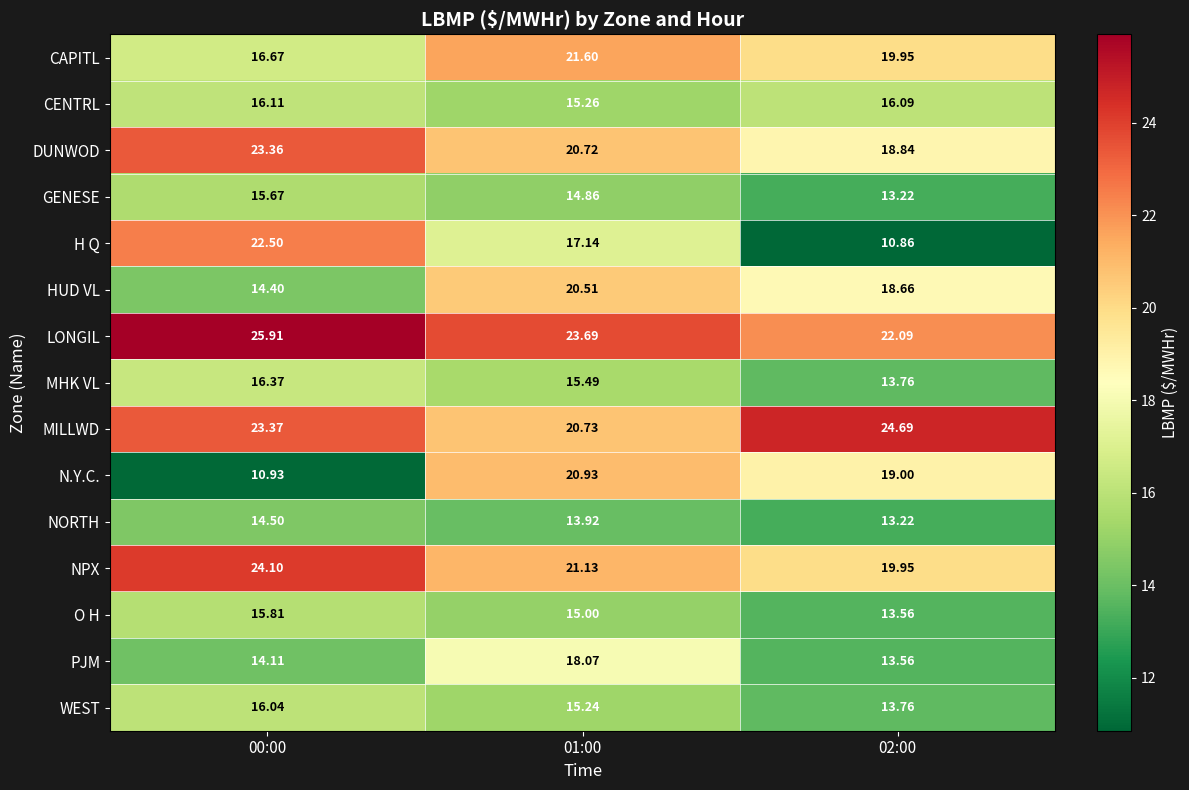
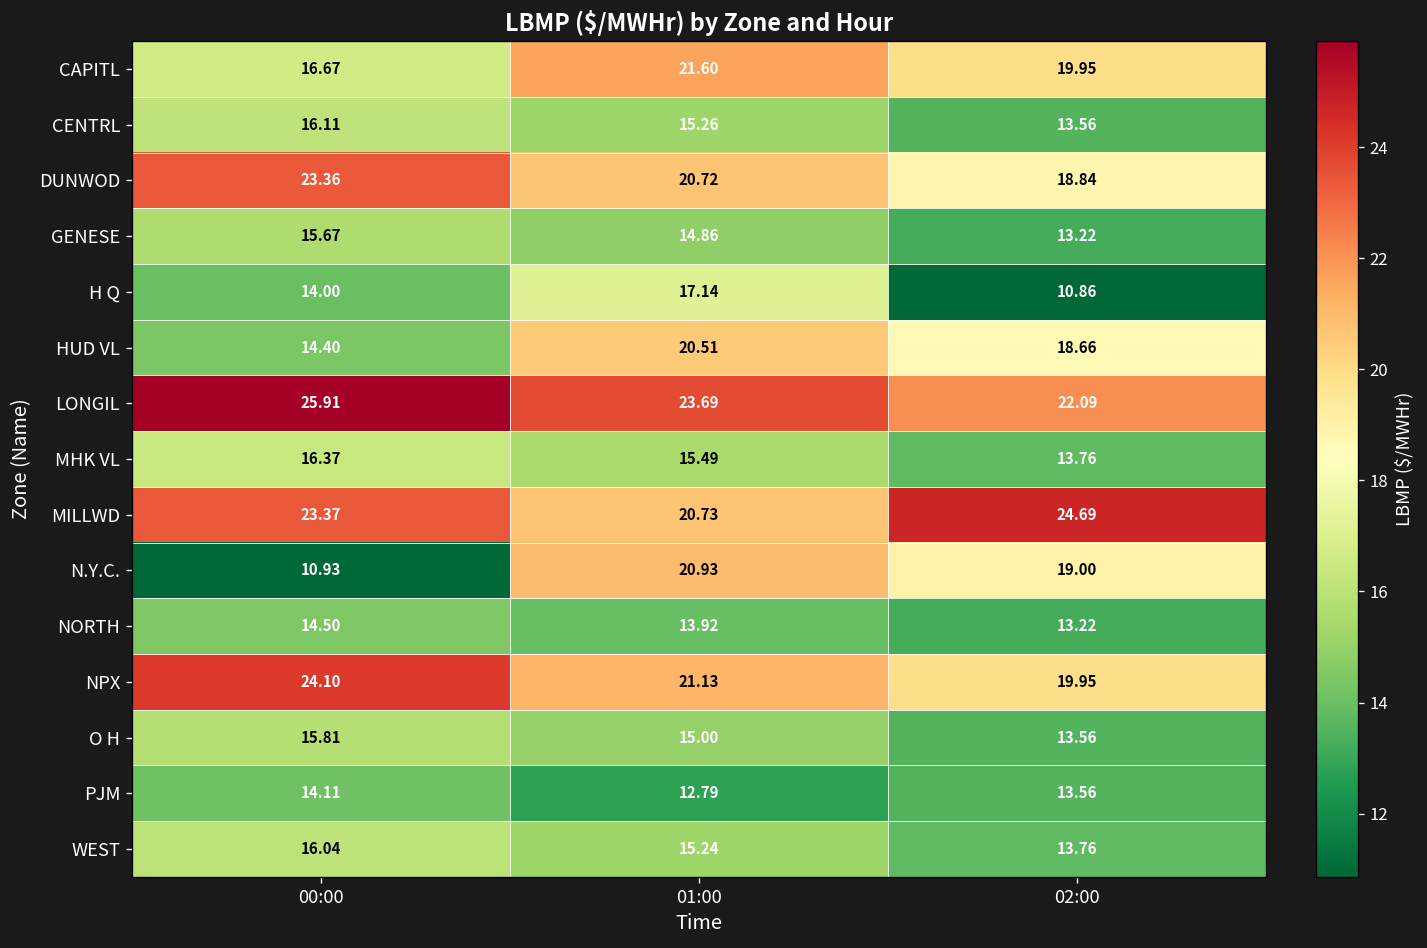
CENTRL, 02:00: 16.09 -> 13.56
H Q, 00:00: 22.50 -> 14.00
PJM, 01:00: 18.07 -> 12.79
